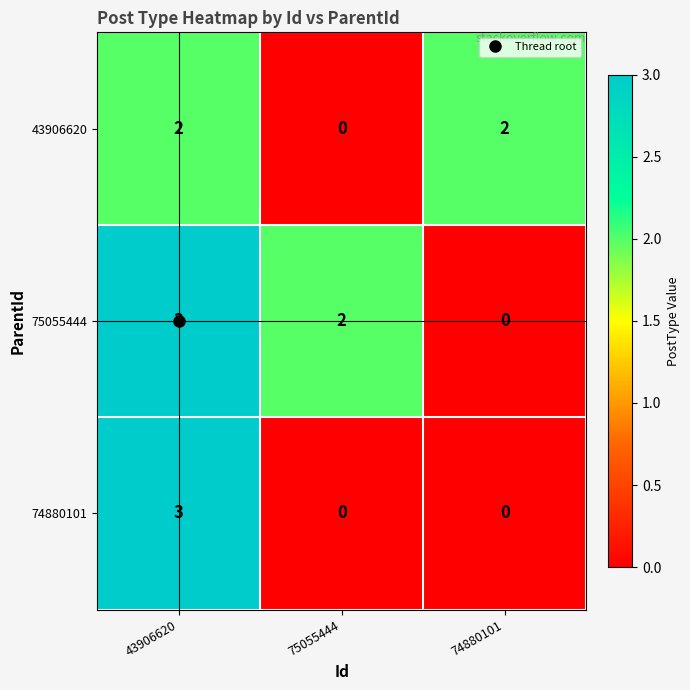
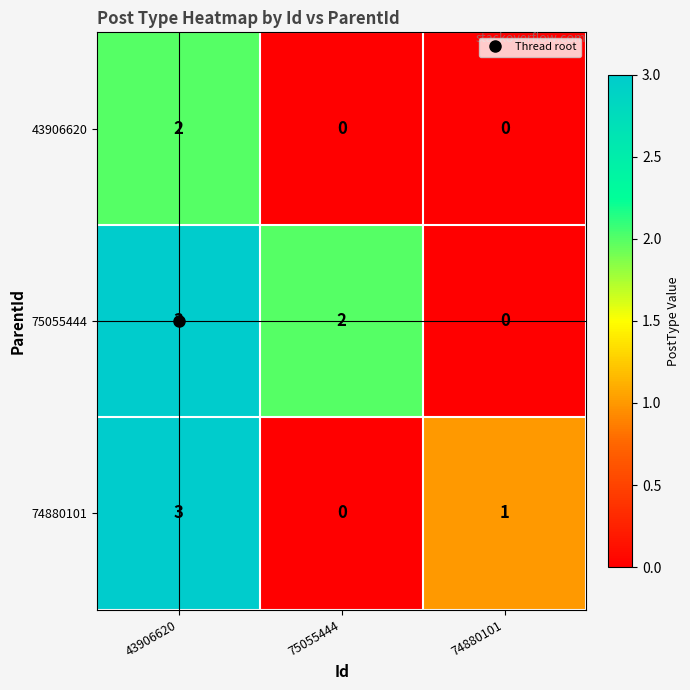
43906620, 74880101: 2 -> 0
74880101, 74880101: 0 -> 1
